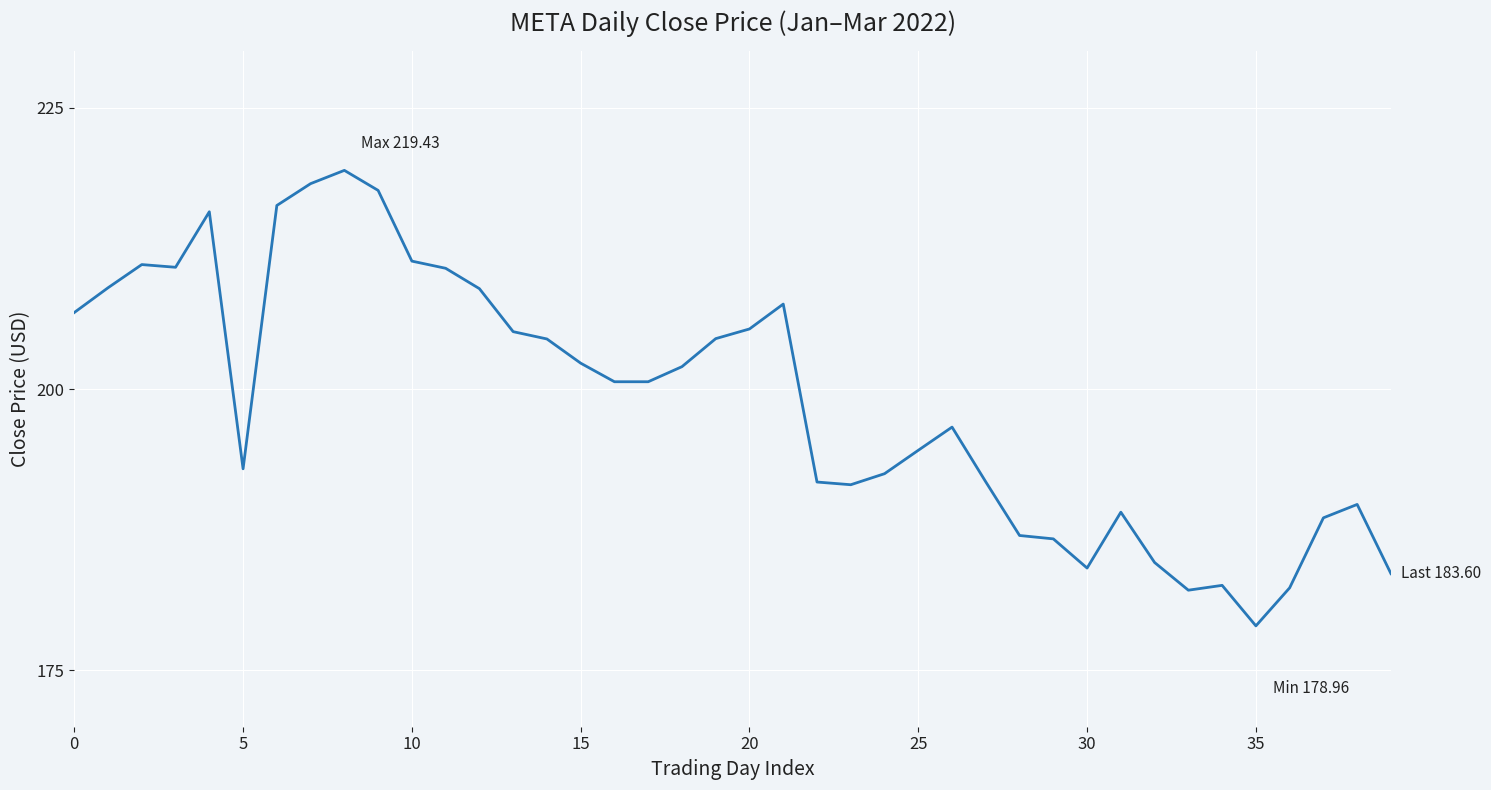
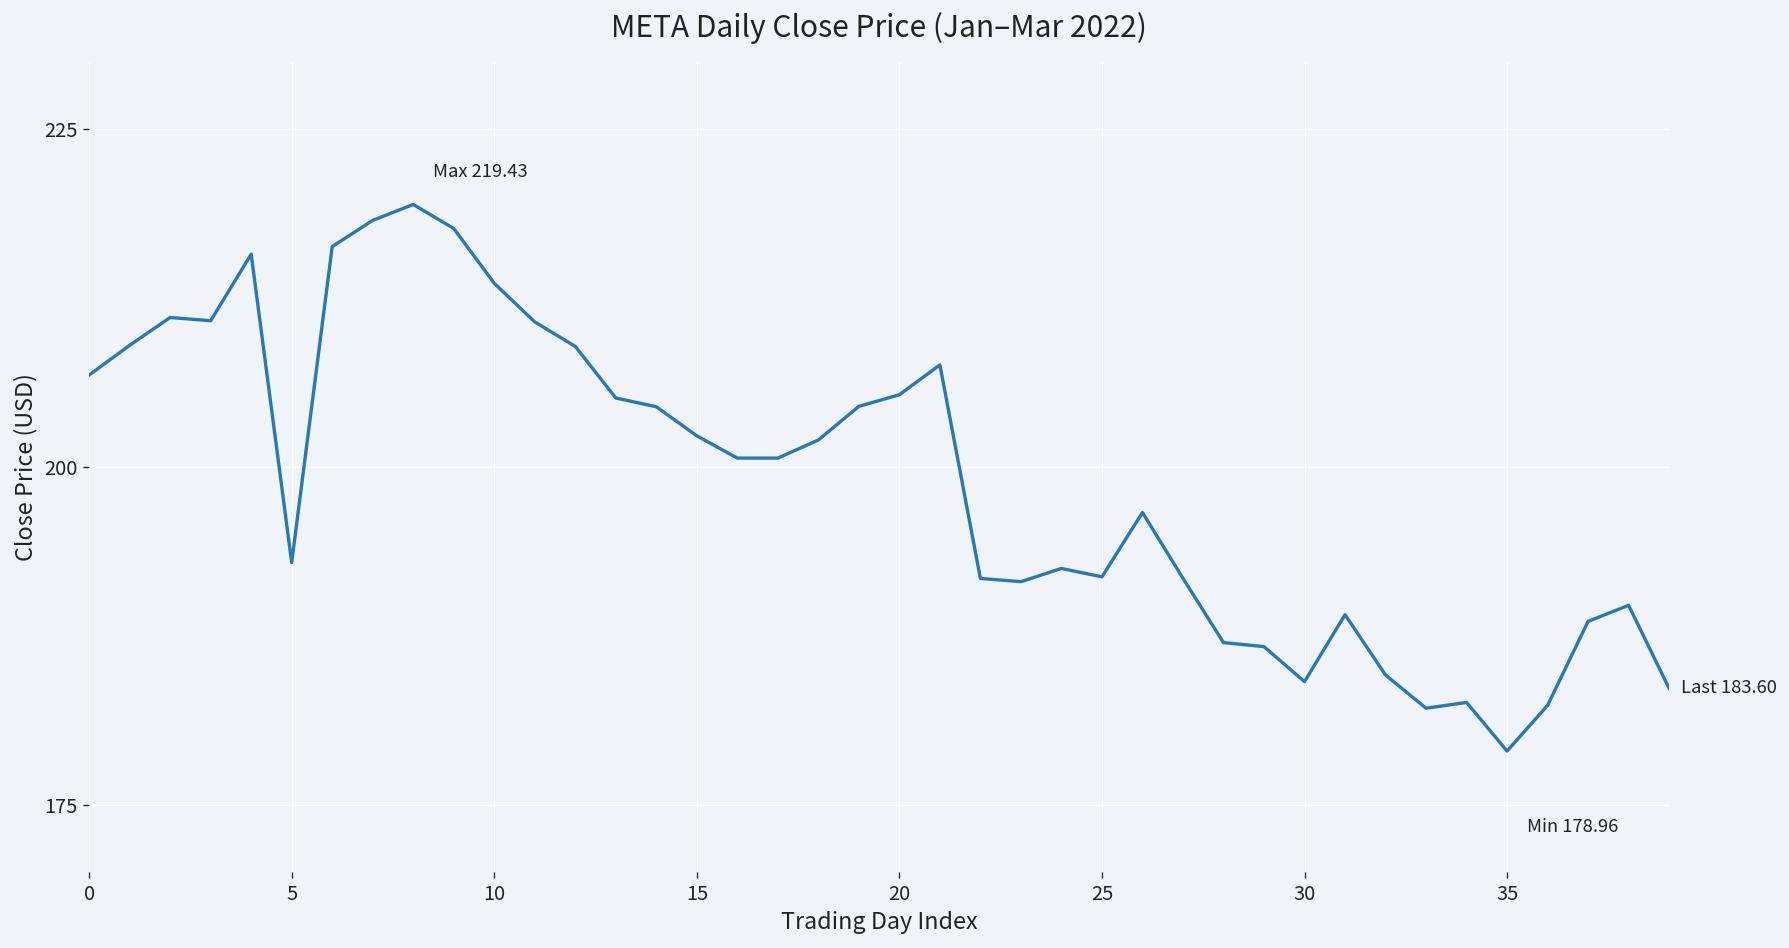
10: 211.4 -> 213.6
25: 194.6 -> 191.9
